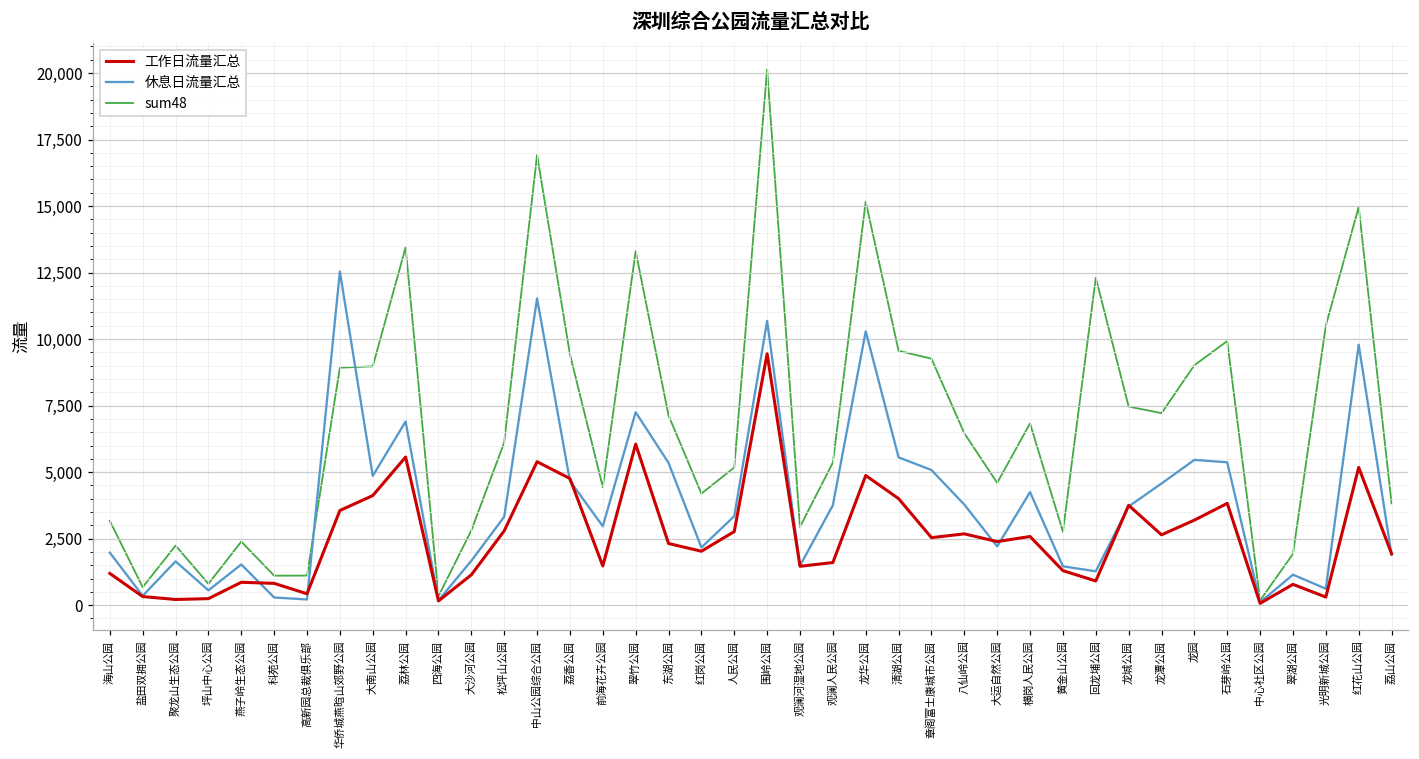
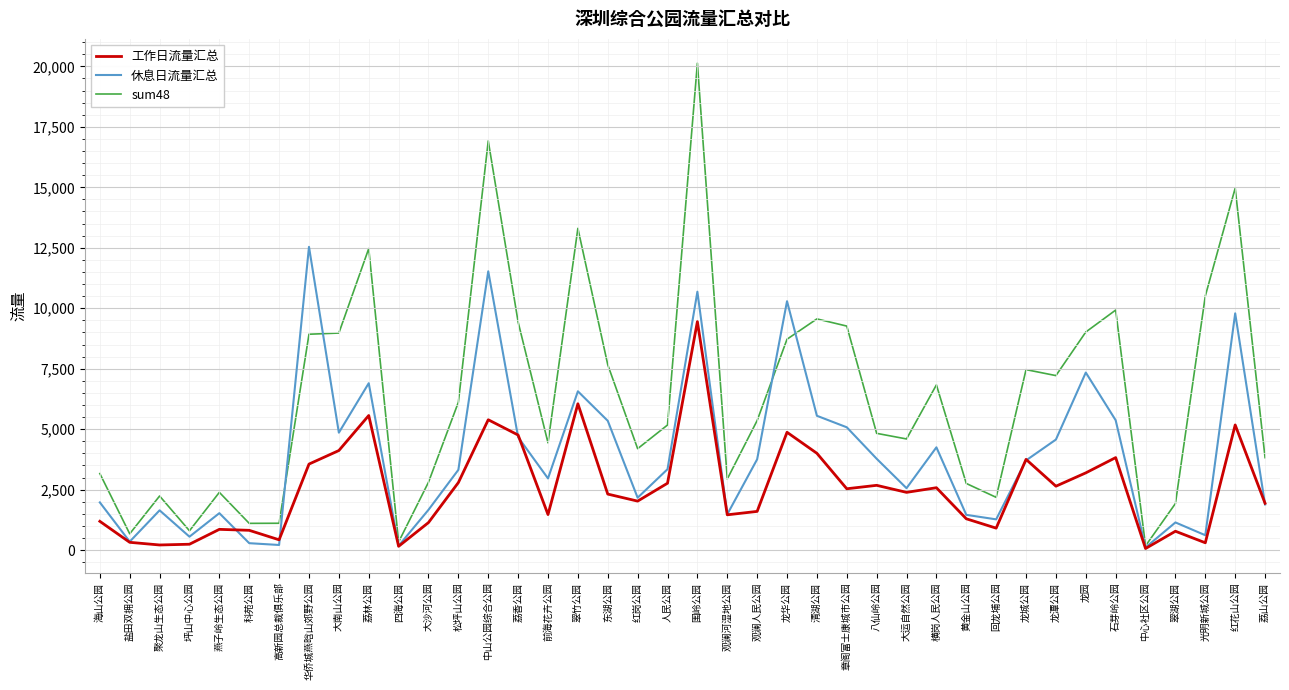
sum48, 荔林公园: 13,400 -> 12,500
休息日流量汇总, 翠竹公园: 7,300 -> 6,600
sum48, 东湖公园: 7,100 -> 7,700
sum48, 龙华公园: 15,200 -> 8,700
sum48, 八仙岭公园: 6,500 -> 4,800
休息日流量汇总, 大运自然公园: 2,200 -> 2,600
sum48, 回龙埔公园: 12,300 -> 2,200
休息日流量汇总, 龙园: 5,500 -> 7,300
